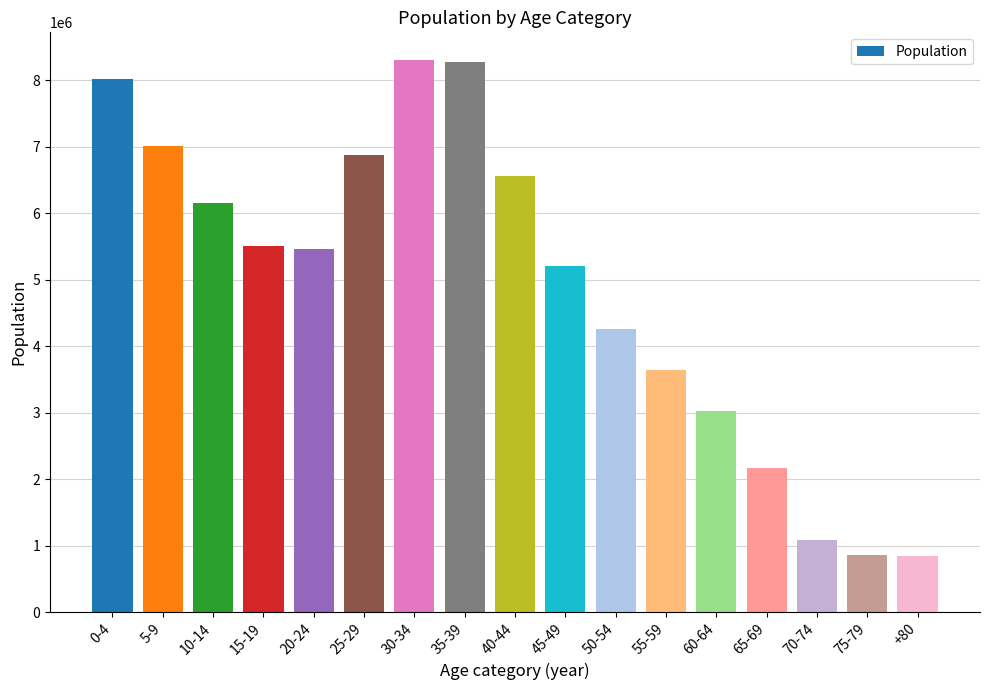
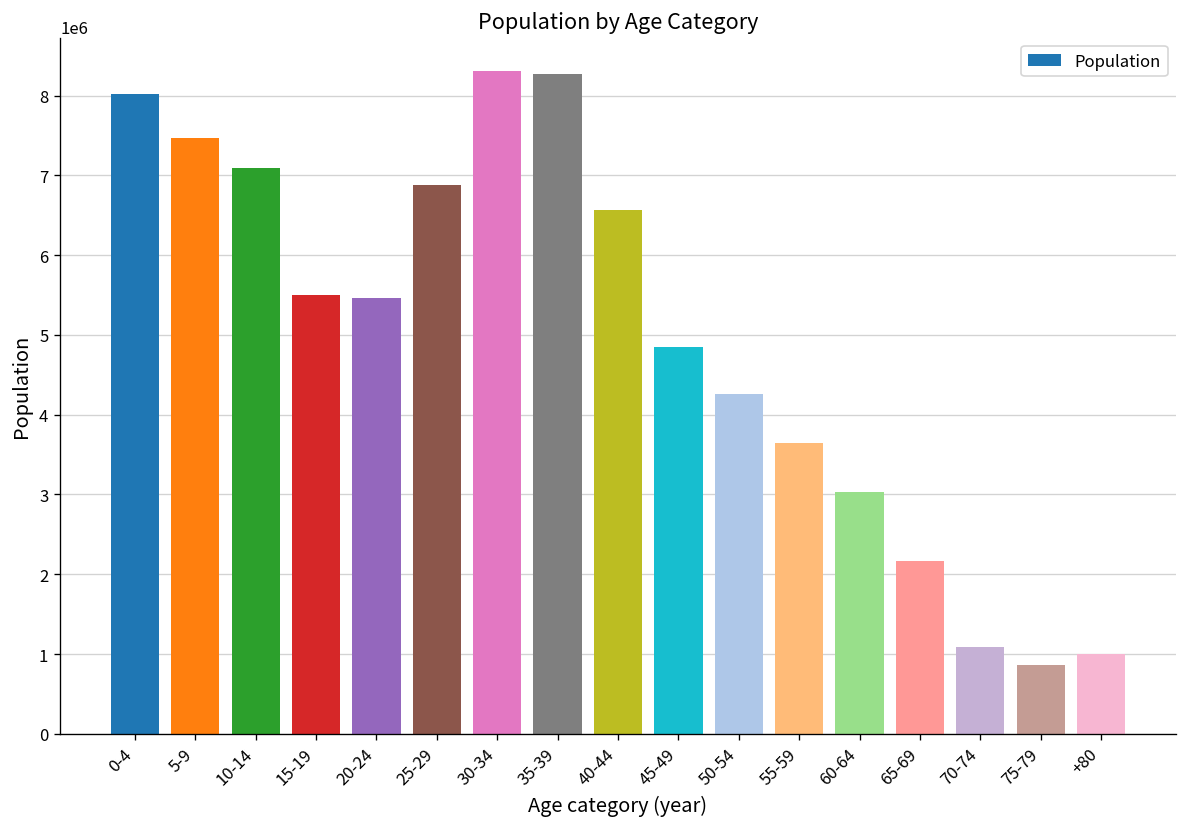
5-9: 7000000 -> 7500000
10-14: 6200000 -> 7100000
45-49: 5200000 -> 4900000
+80: 900000 -> 1000000
